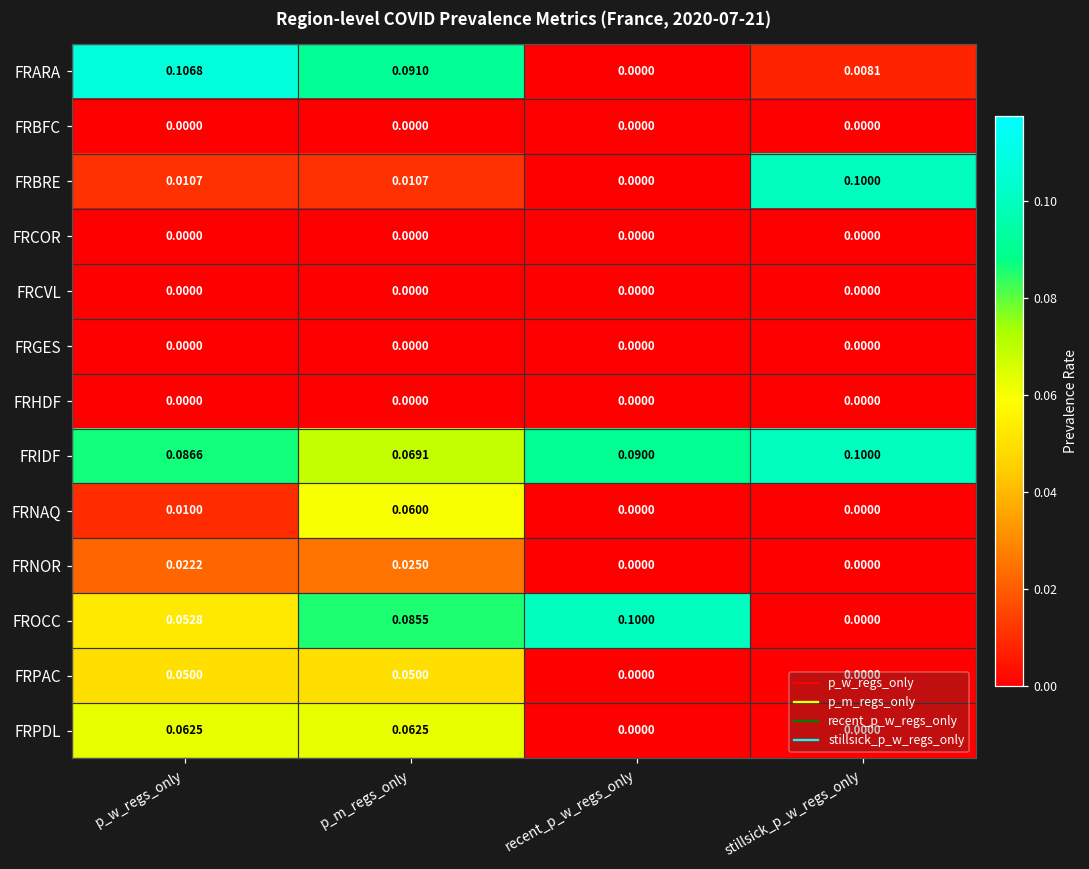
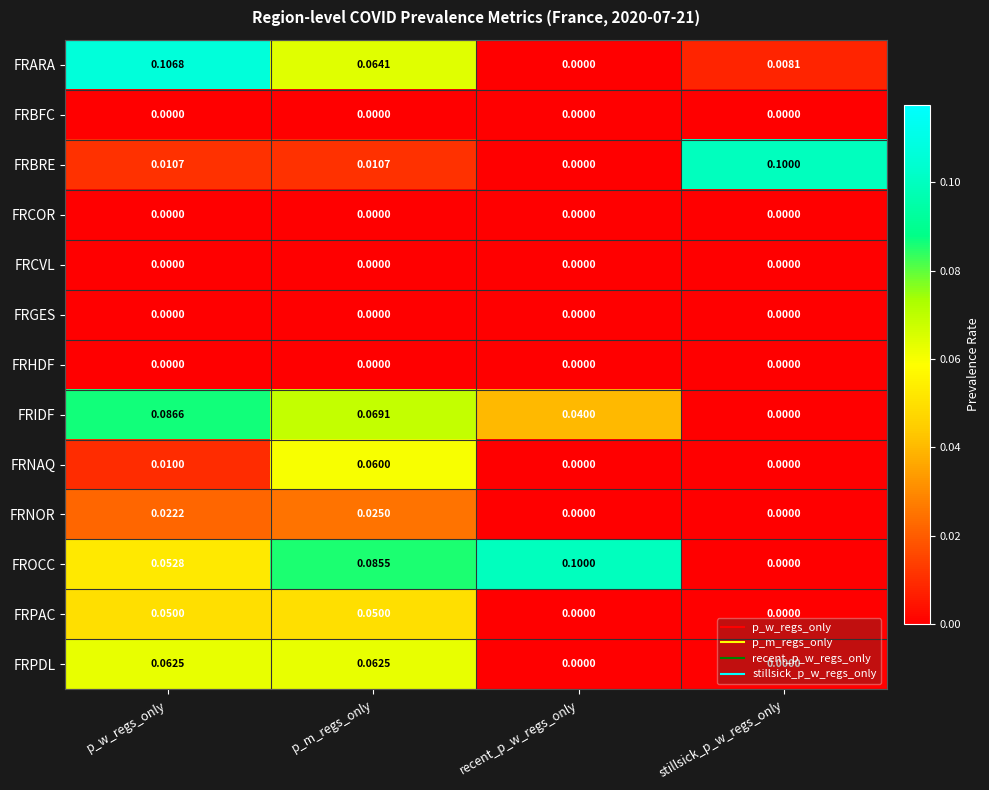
FRARA, p_m_regs_only: 0.0910 -> 0.0641
FRIDF, recent_p_w_regs_only: 0.0900 -> 0.0400
FRIDF, stillsick_p_w_regs_only: 0.1000 -> 0.0000
